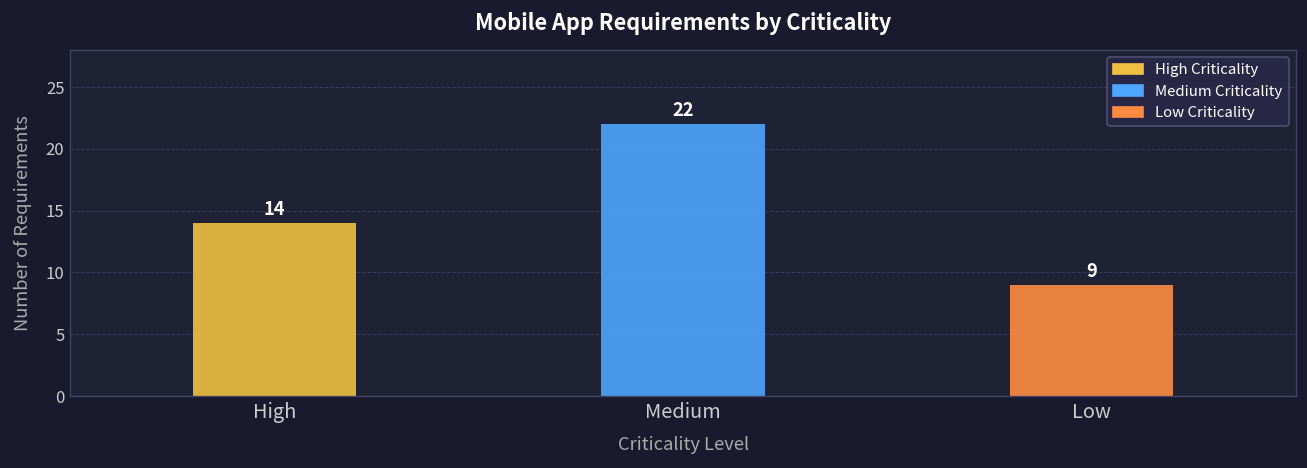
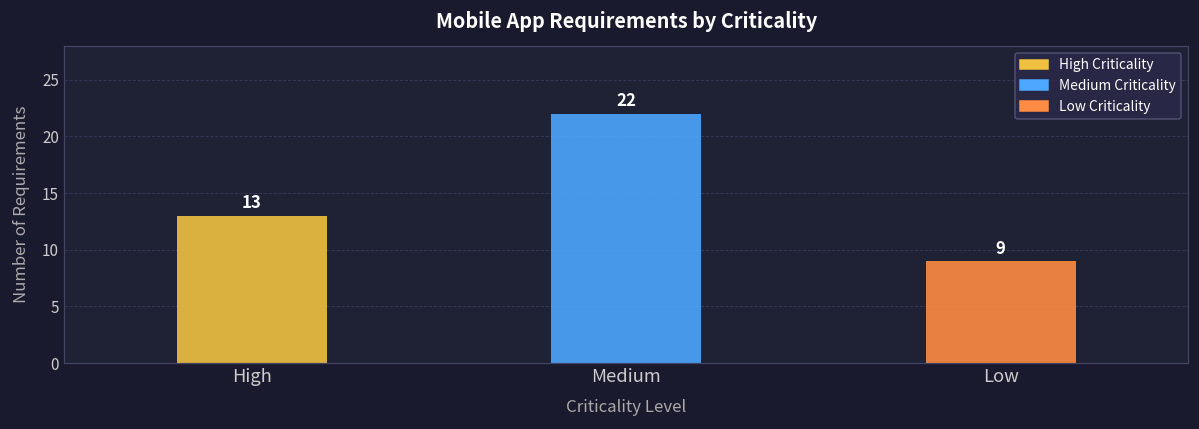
High: 14 -> 13
